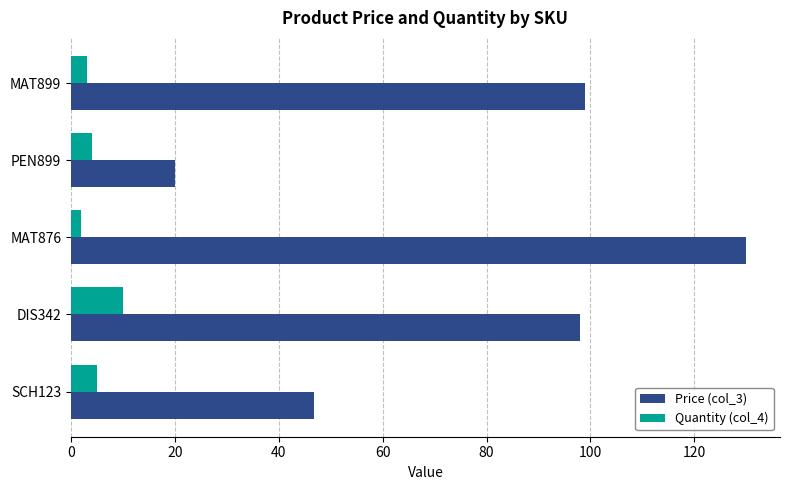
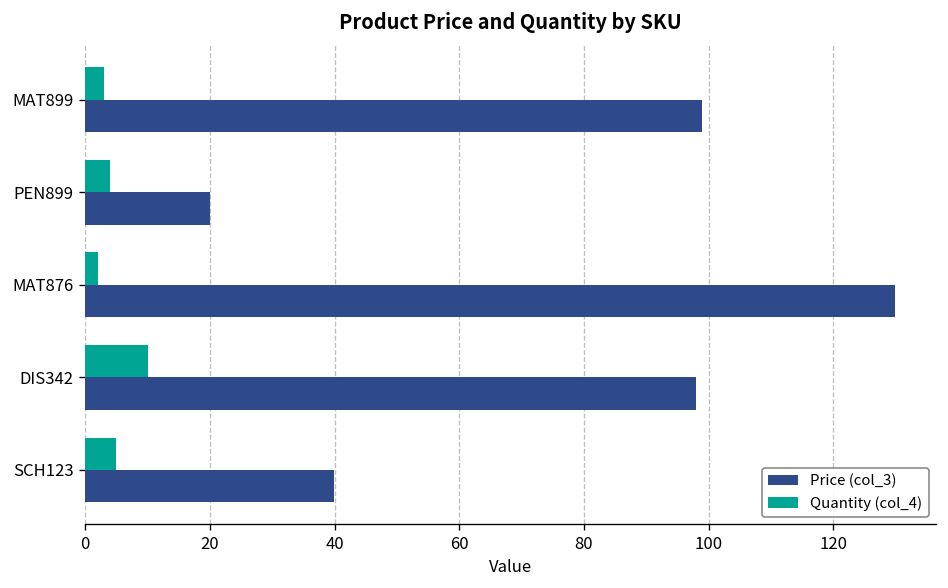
Price (col_3), SCH123: 47 -> 40
